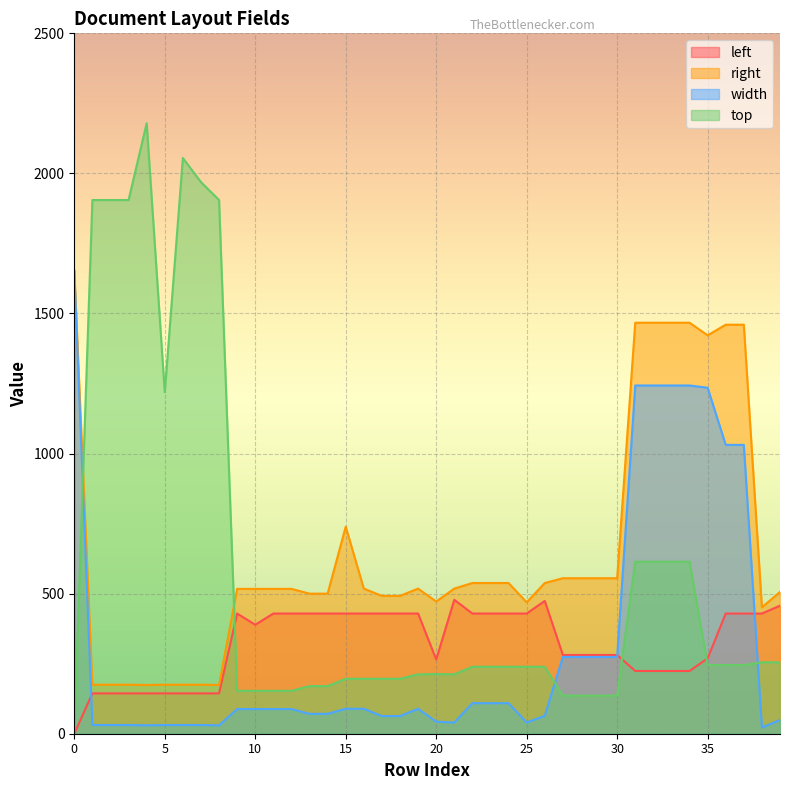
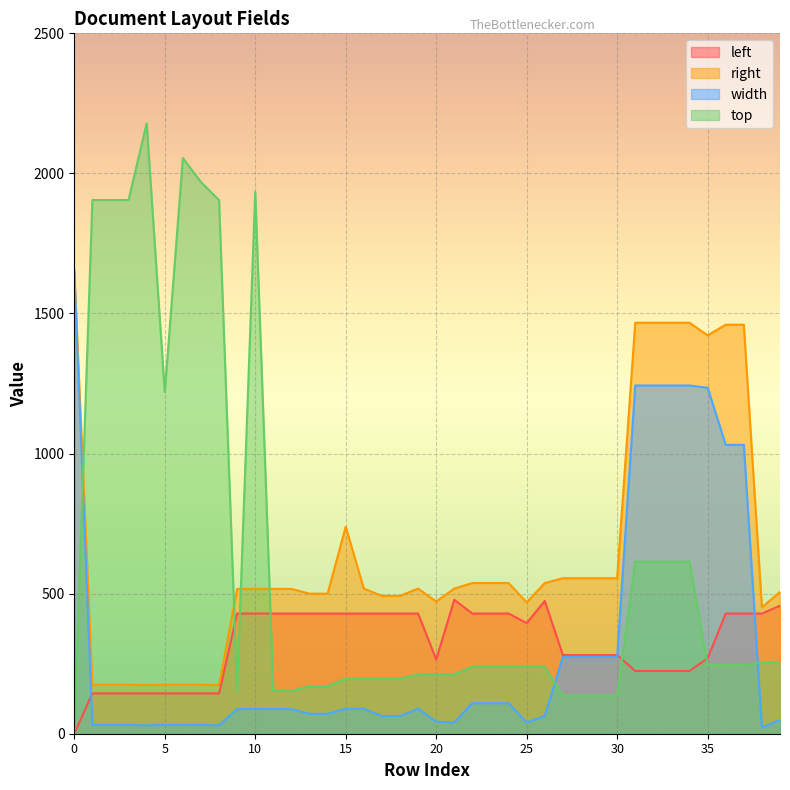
left, 10: 390 -> 430
top, 10: 150 -> 1940
left, 25: 430 -> 400
